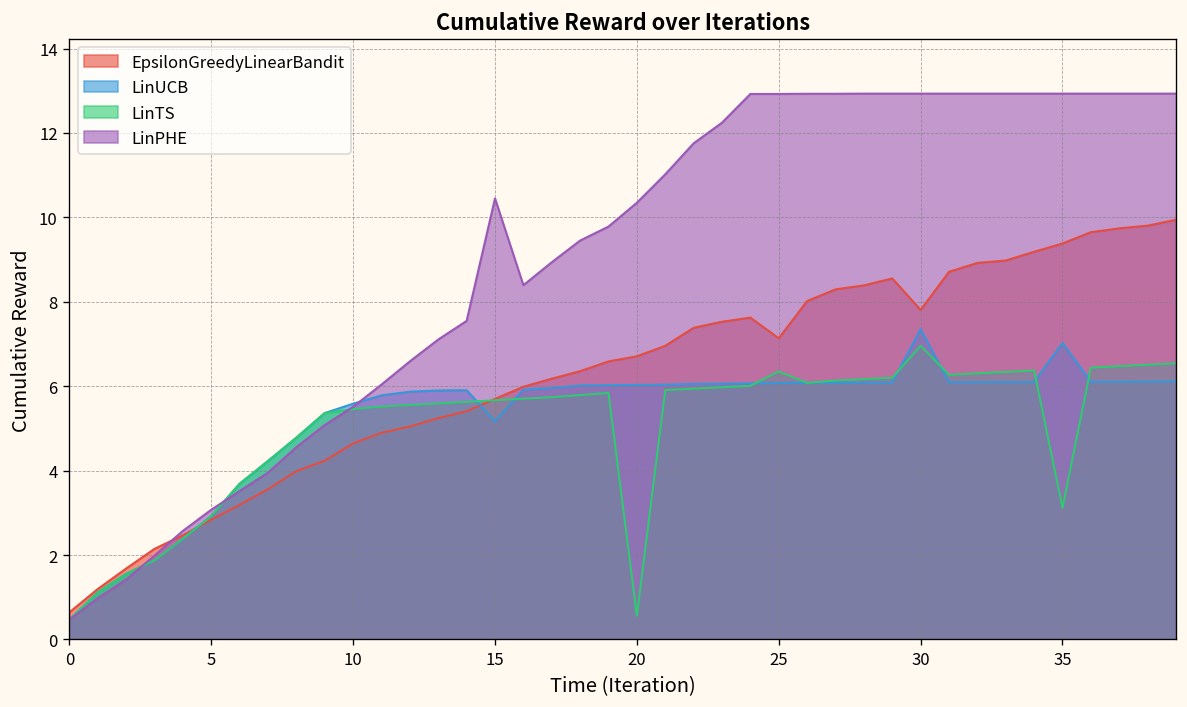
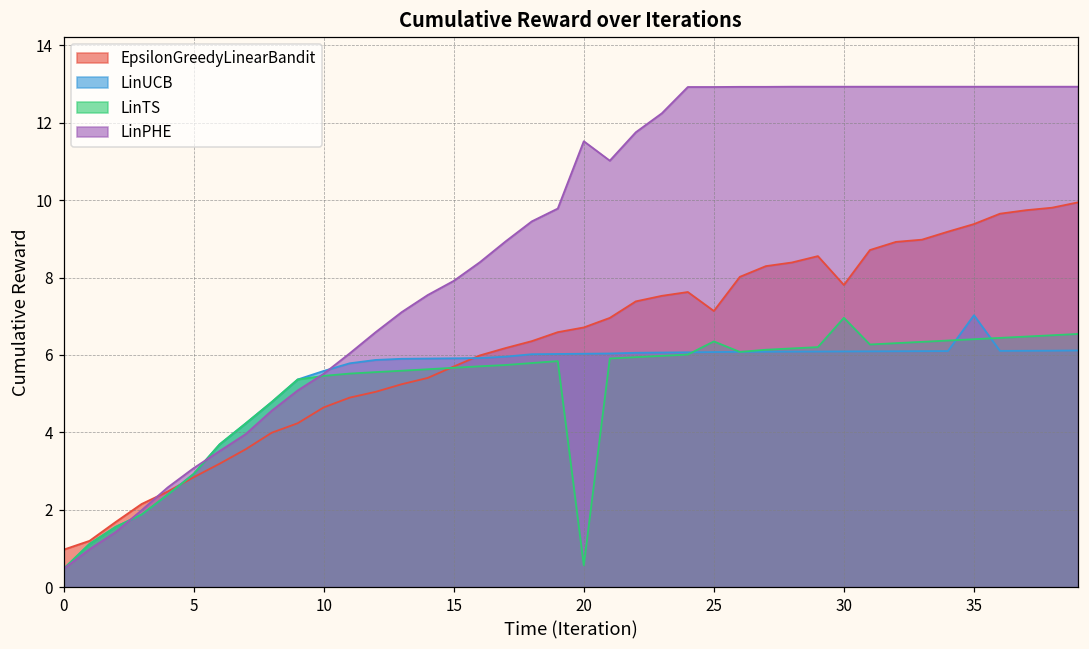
EpsilonGreedyLinearBandit, 0: 0.6 -> 1.0
LinUCB, 15: 5.2 -> 5.9
LinPHE, 15: 10.5 -> 7.9
LinPHE, 20: 10.3 -> 11.5
LinUCB, 30: 7.4 -> 6.1
LinTS, 35: 3.1 -> 6.4
